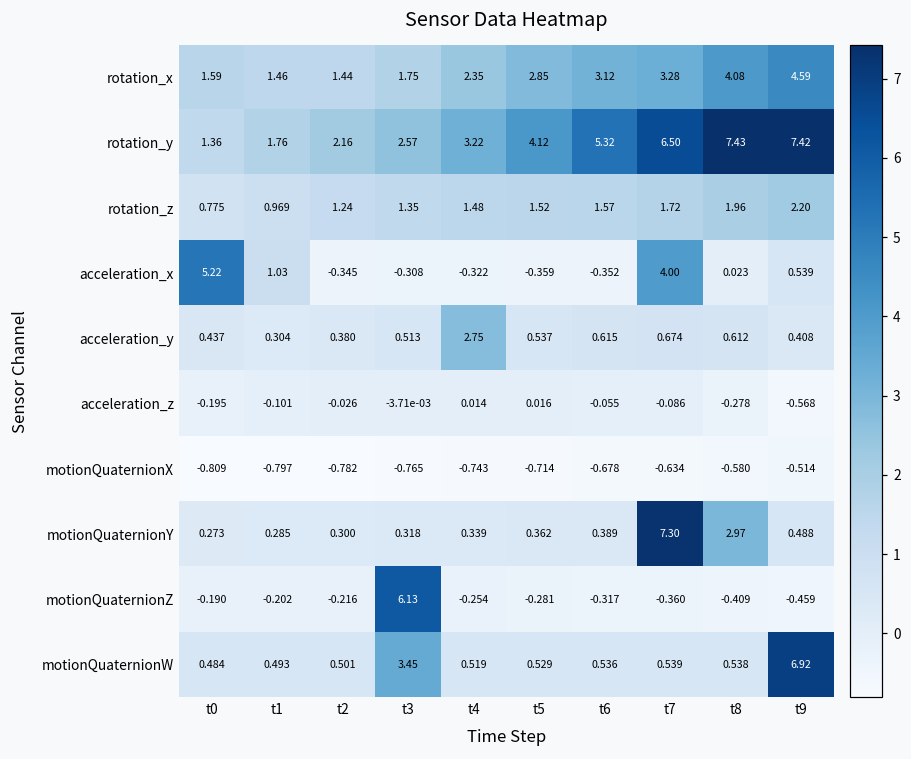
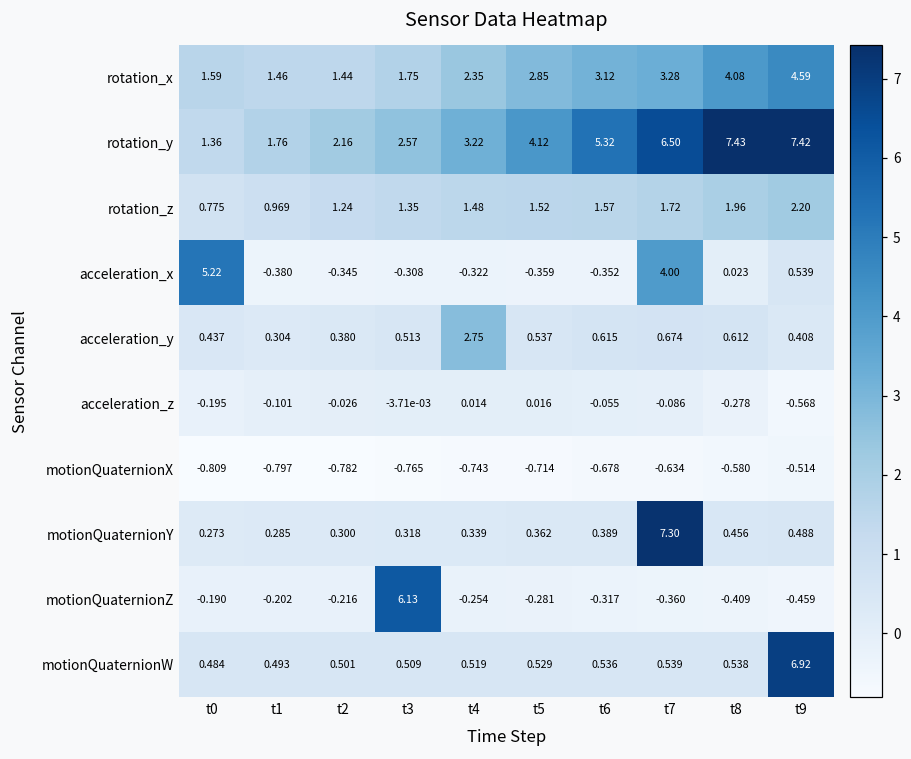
acceleration_x, t1: 1.03 -> -0.380
motionQuaternionY, t8: 2.97 -> 0.456
motionQuaternionW, t3: 3.45 -> 0.509
